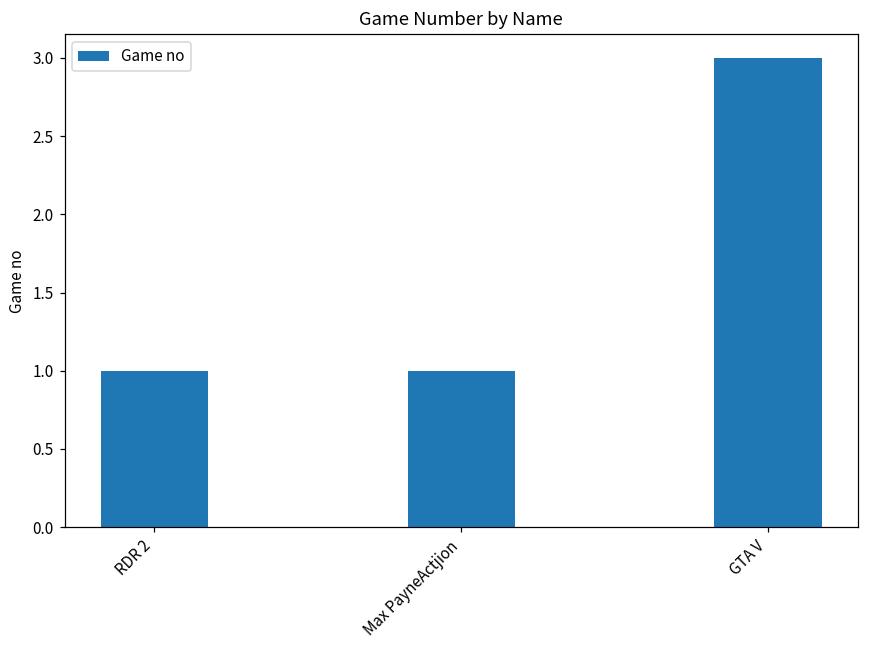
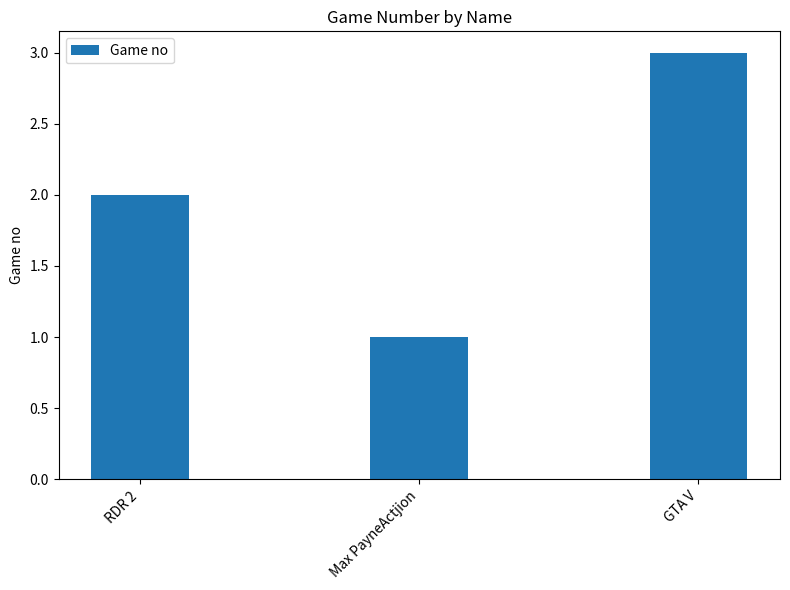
RDR 2: 1 -> 2
